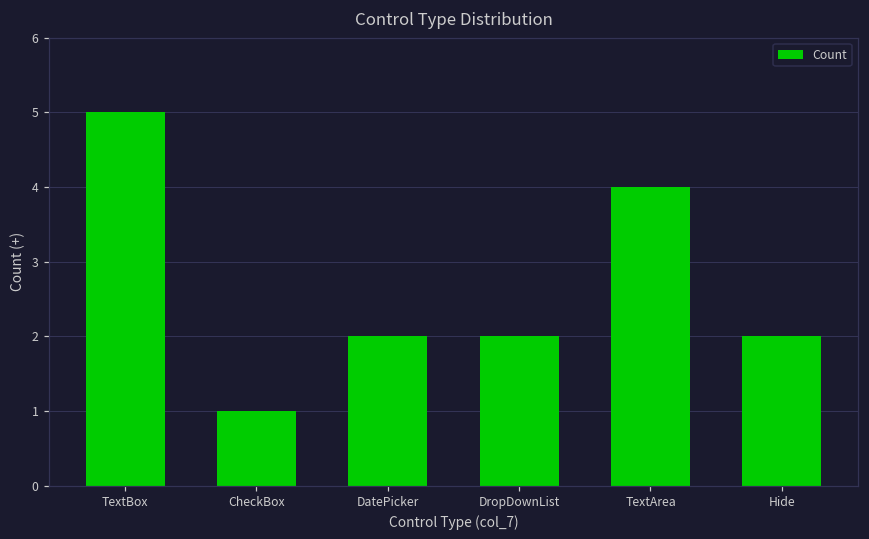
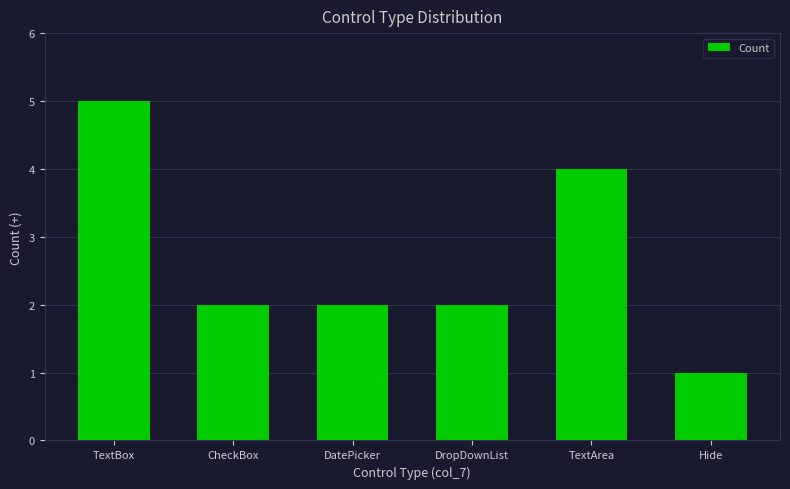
CheckBox: 1 -> 2
Hide: 2 -> 1
